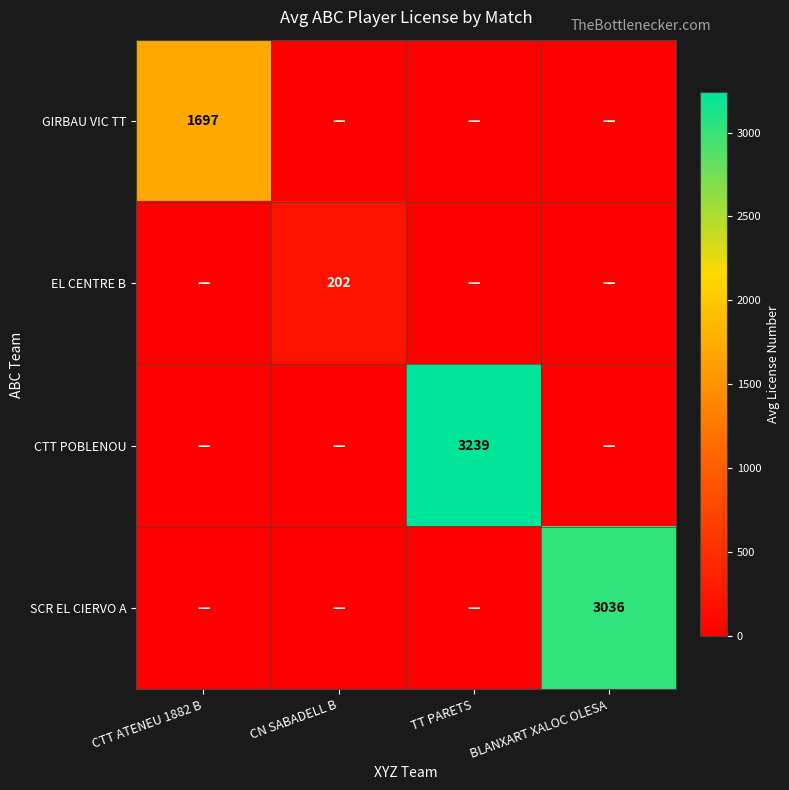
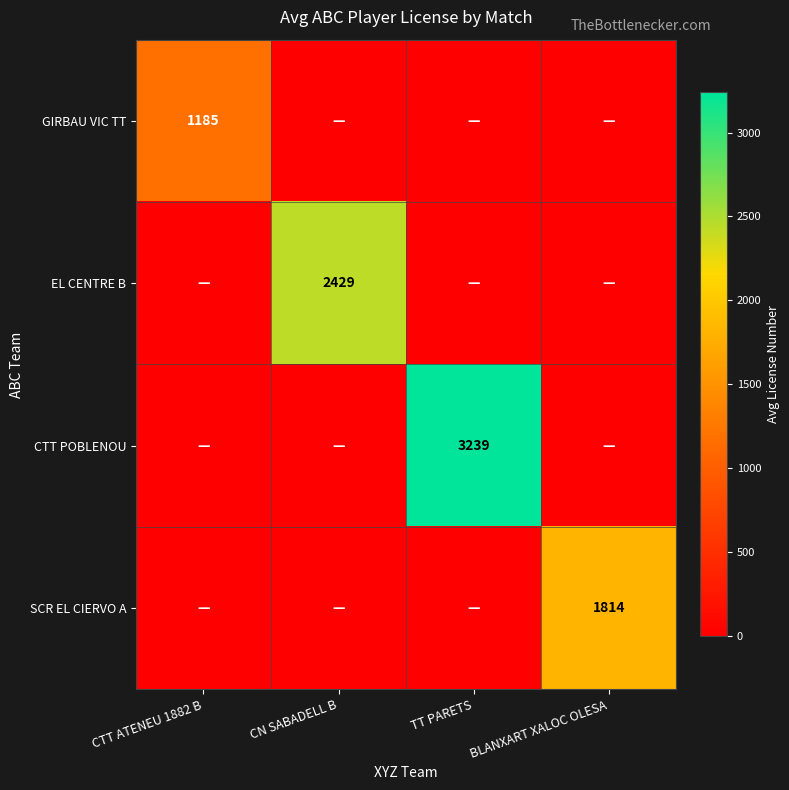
GIRBAU VIC TT, CTT ATENEU 1882 B: 1697 -> 1185
EL CENTRE B, CN SABADELL B: 202 -> 2429
SCR EL CIERVO A, BLANXART XALOC OLESA: 3036 -> 1814
